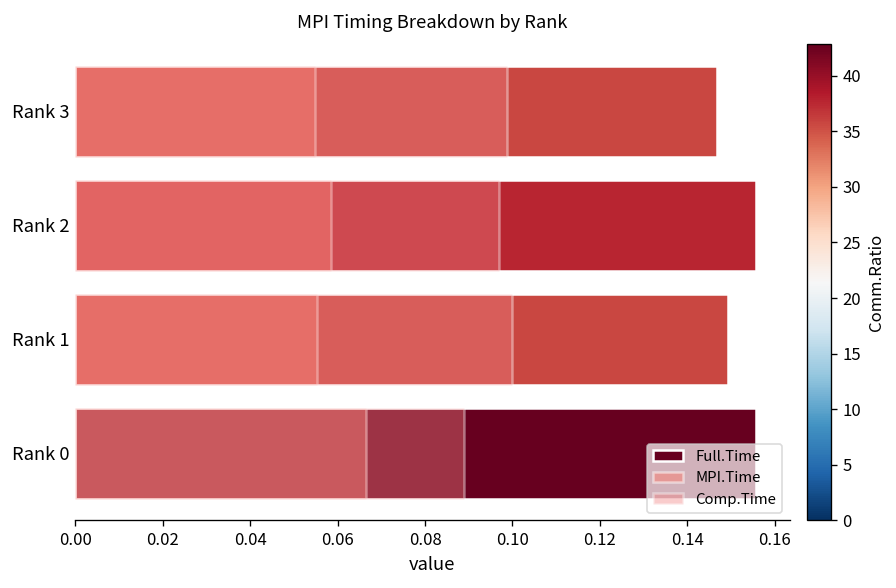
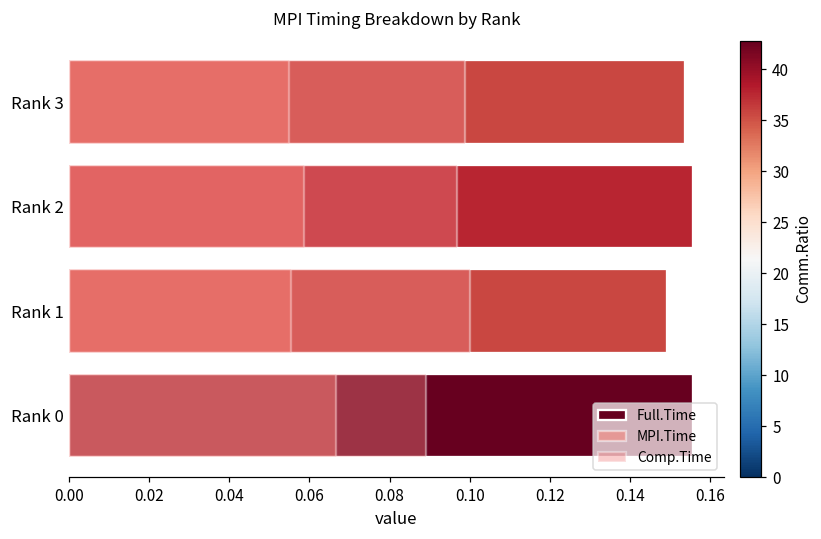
Full.Time, Rank 3: 0.147 -> 0.154
